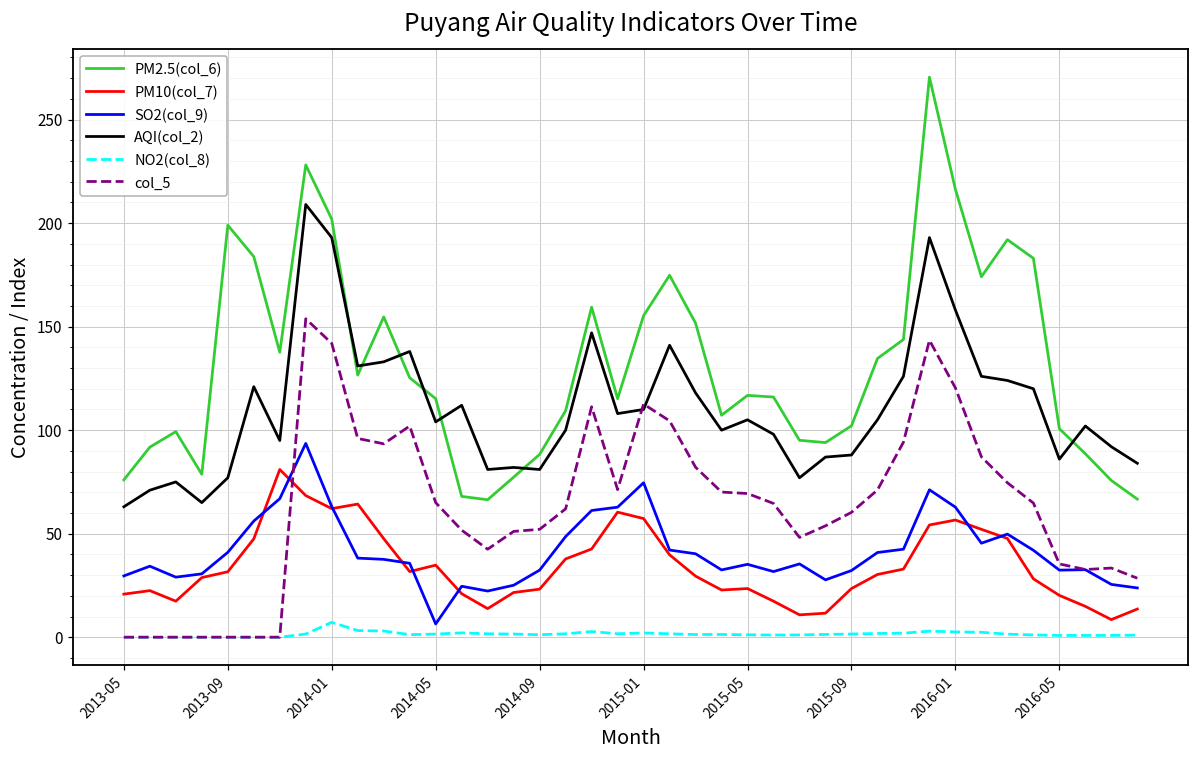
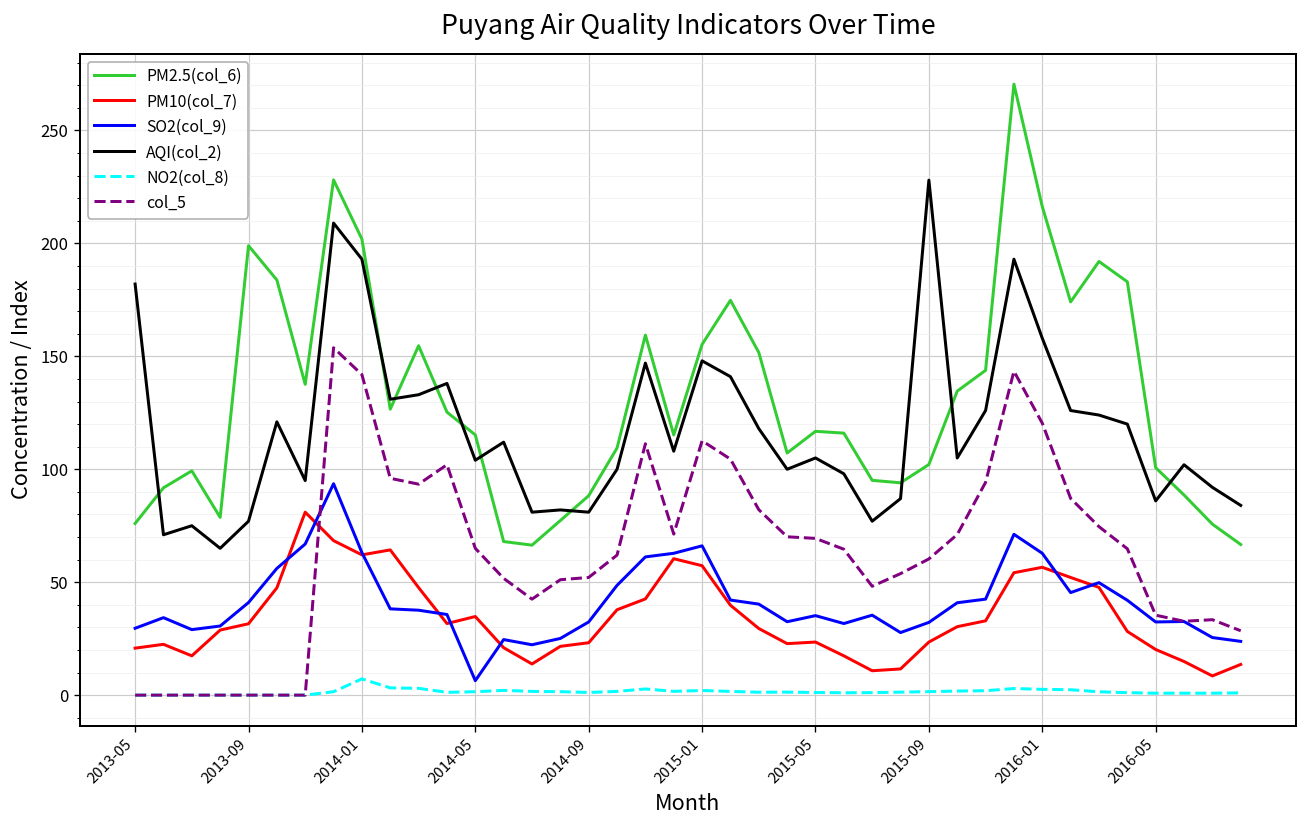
AQI(col_2), 2013-05: 63 -> 182
SO2(col_9), 2015-01: 75 -> 66
AQI(col_2), 2015-01: 110 -> 148
AQI(col_2), 2015-09: 88 -> 228
